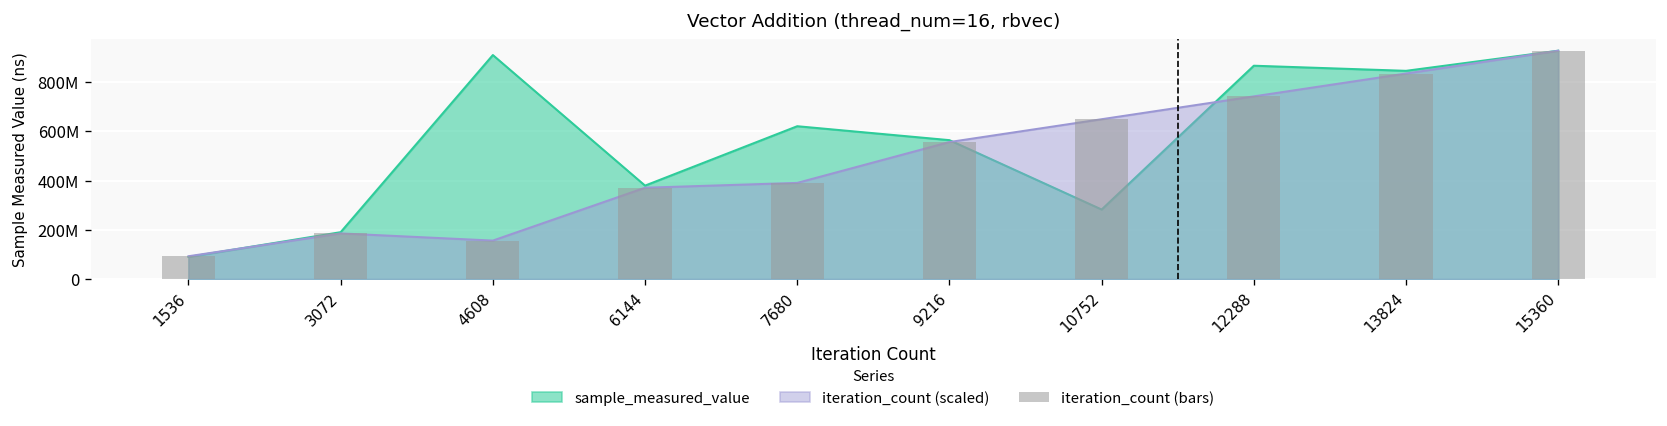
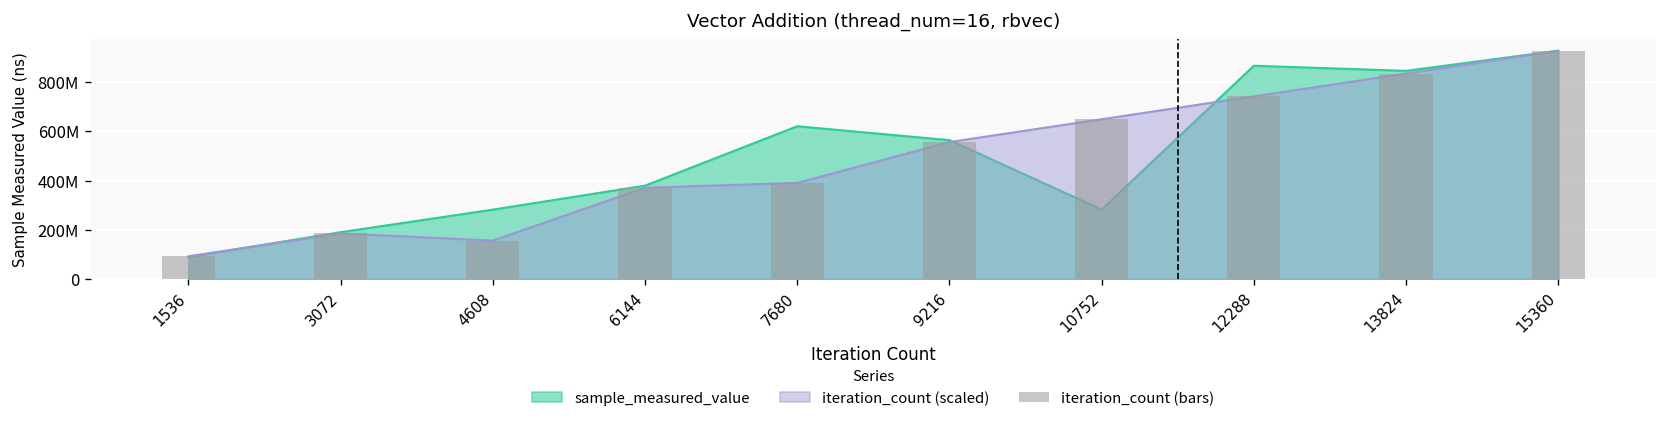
sample_measured_value, 4608: 910000000 -> 280000000
